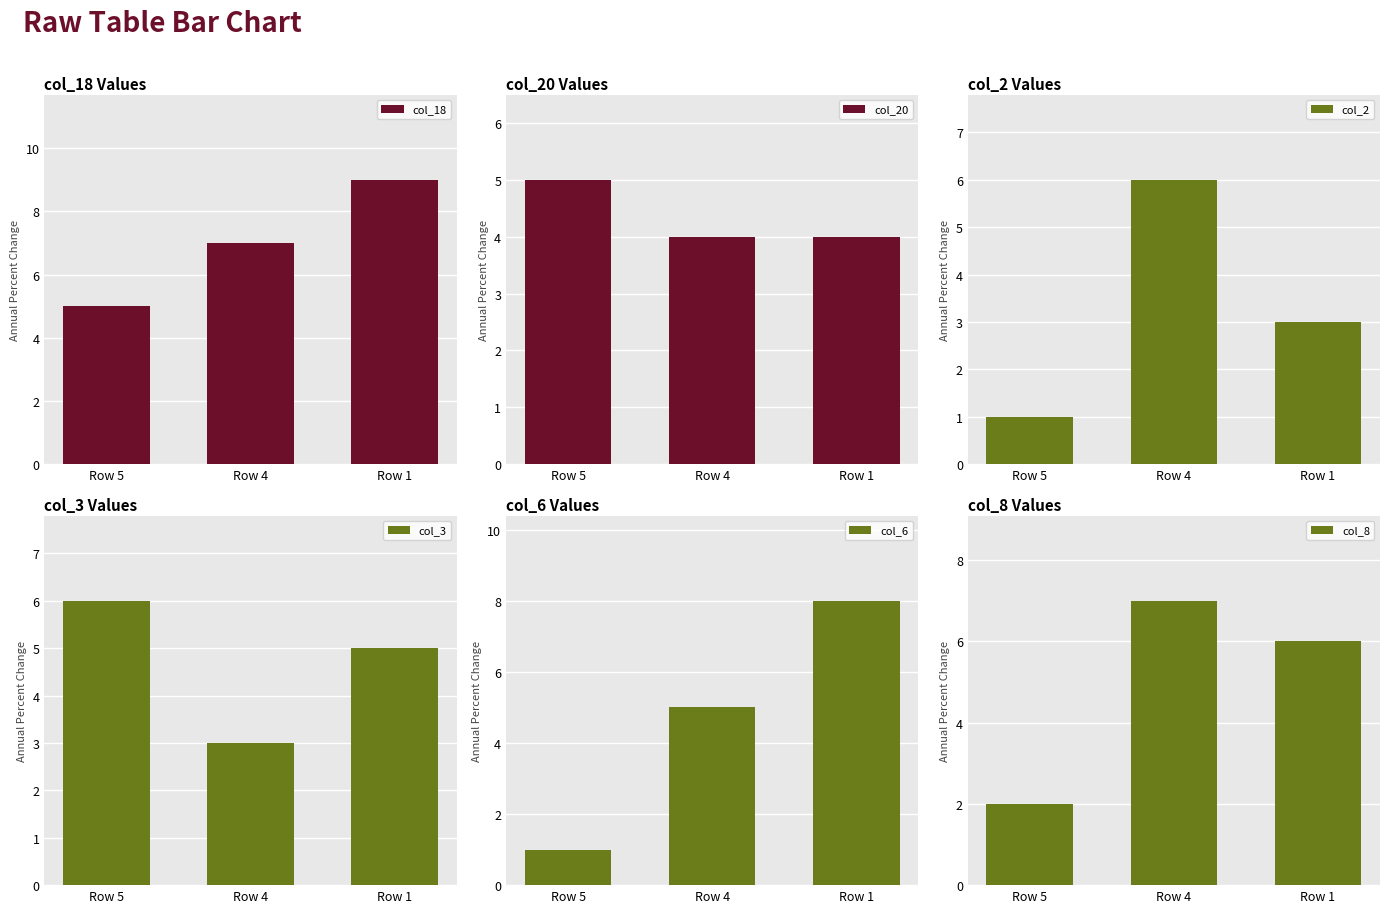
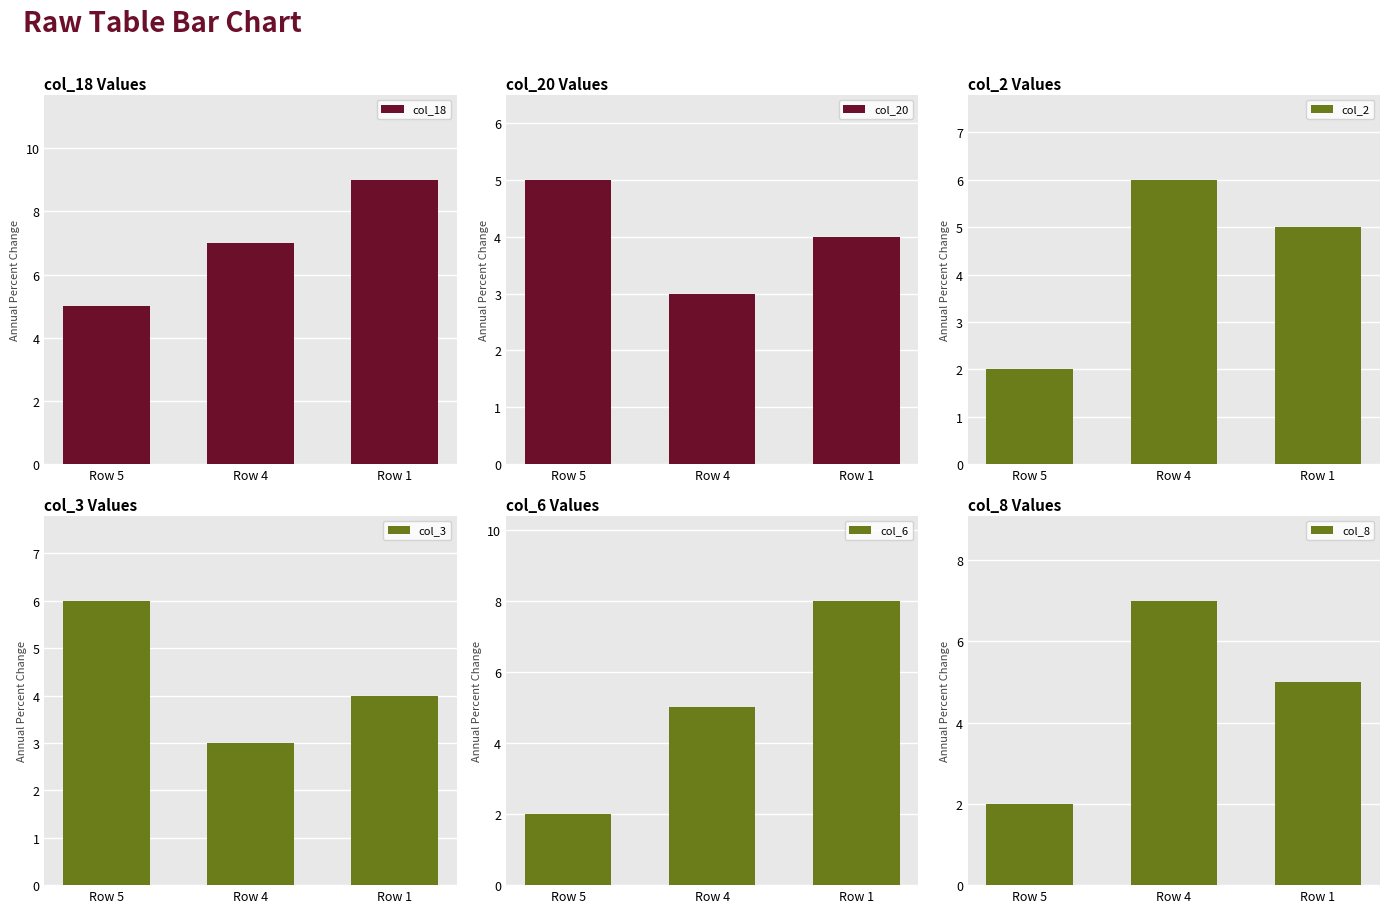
col_20 Values, Row 4: 4 -> 3
col_2 Values, Row 5: 1 -> 2
col_2 Values, Row 1: 3 -> 5
col_3 Values, Row 1: 5 -> 4
col_6 Values, Row 5: 1 -> 2
col_8 Values, Row 1: 6 -> 5
